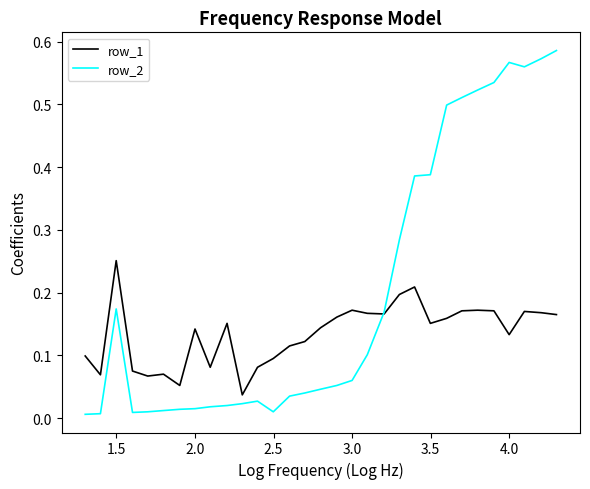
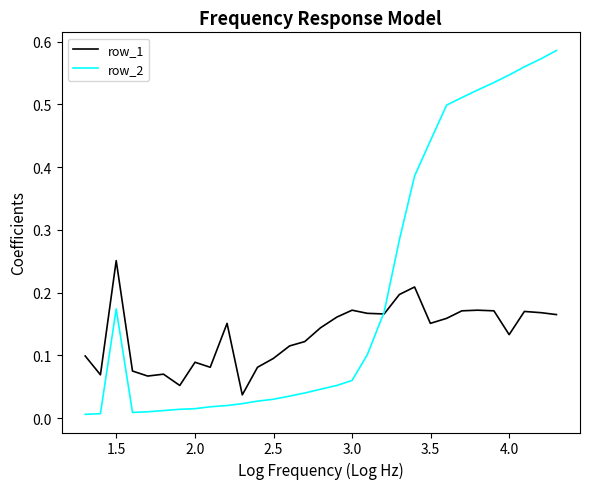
row_1, 2.0: 0.14 -> 0.09
row_2, 2.5: 0.01 -> 0.03
row_2, 3.5: 0.39 -> 0.44
row_2, 4.0: 0.57 -> 0.55
